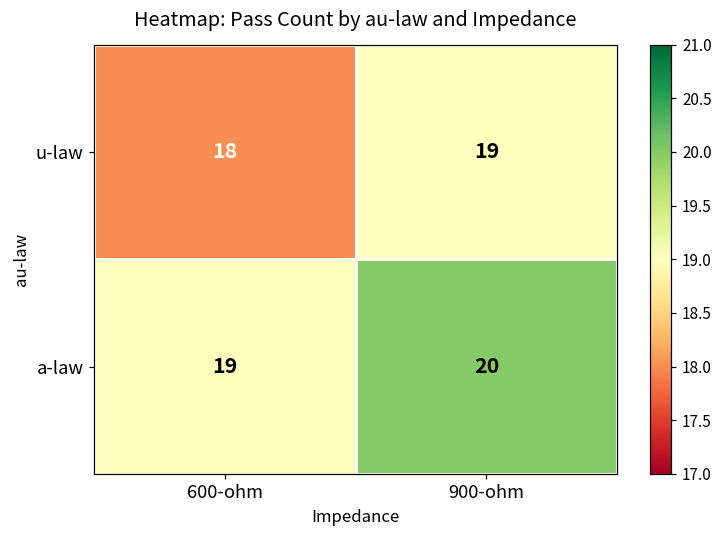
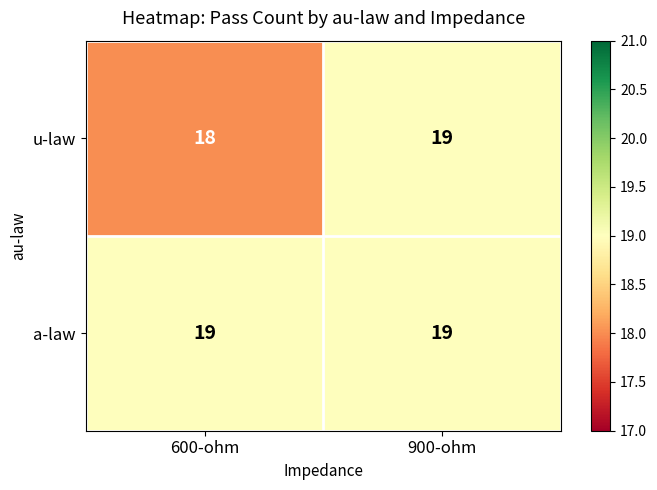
a-law, 900-ohm: 20 -> 19
